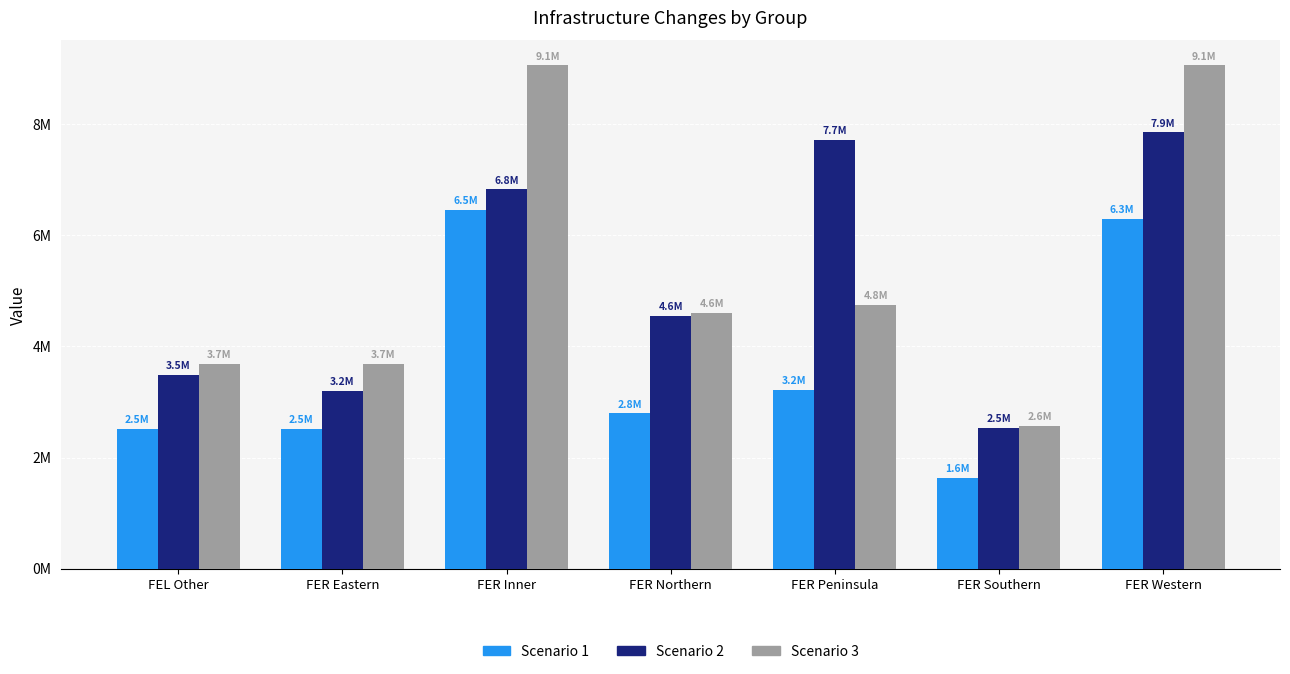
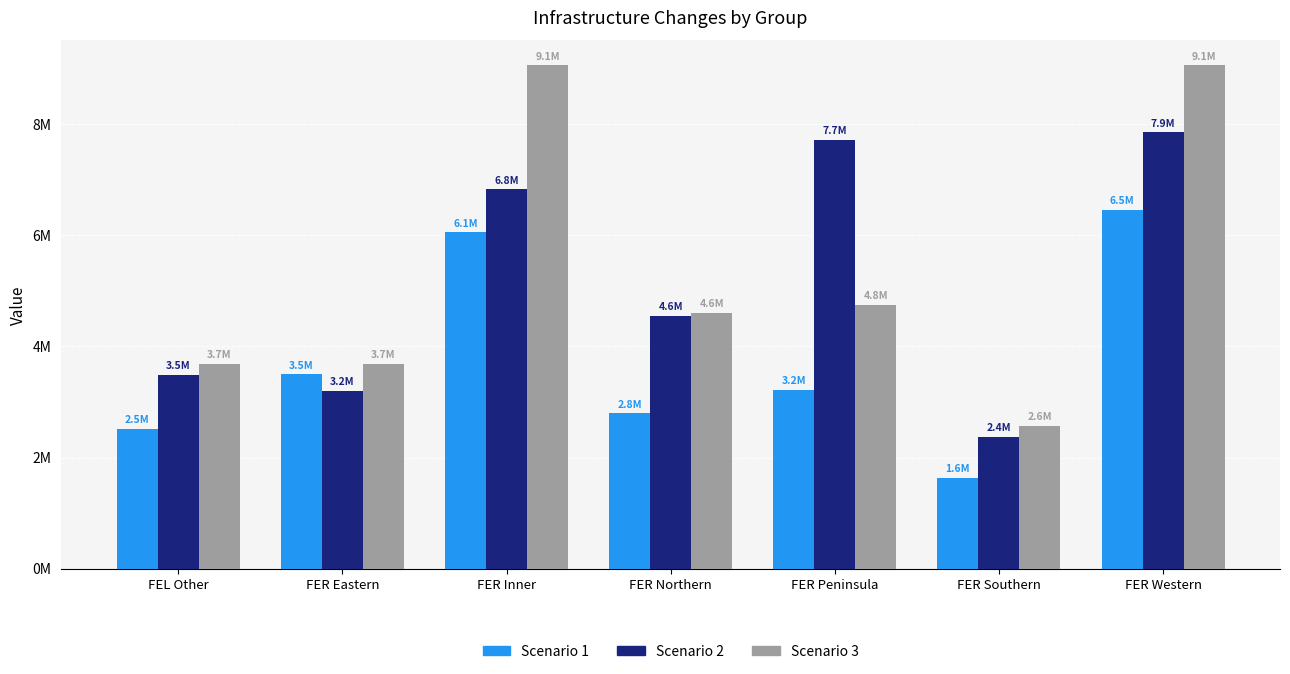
Scenario 1, FER Eastern: 2.5M -> 3.5M
Scenario 1, FER Inner: 6.5M -> 6.1M
Scenario 2, FER Southern: 2.5M -> 2.4M
Scenario 1, FER Western: 6.3M -> 6.5M
